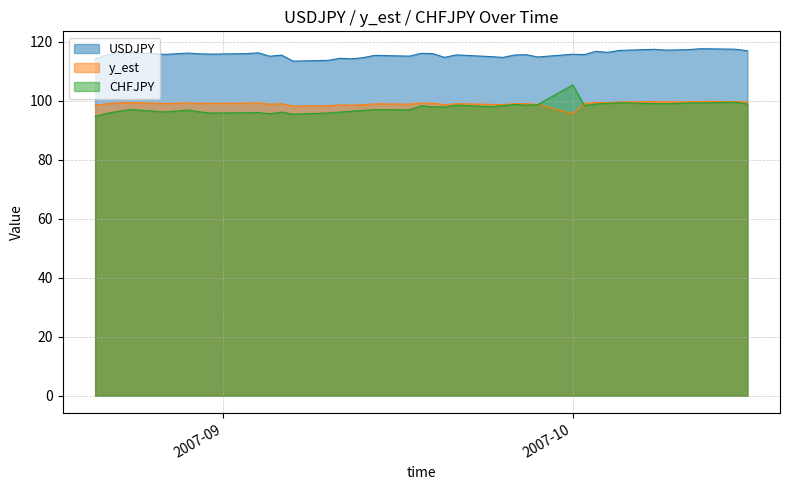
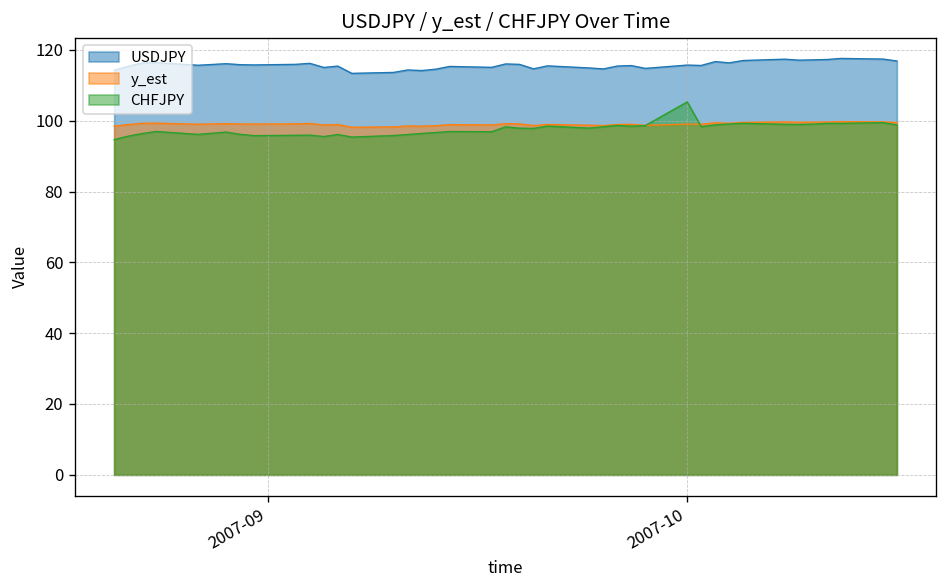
y_est, 2007-10: 96 -> 99
